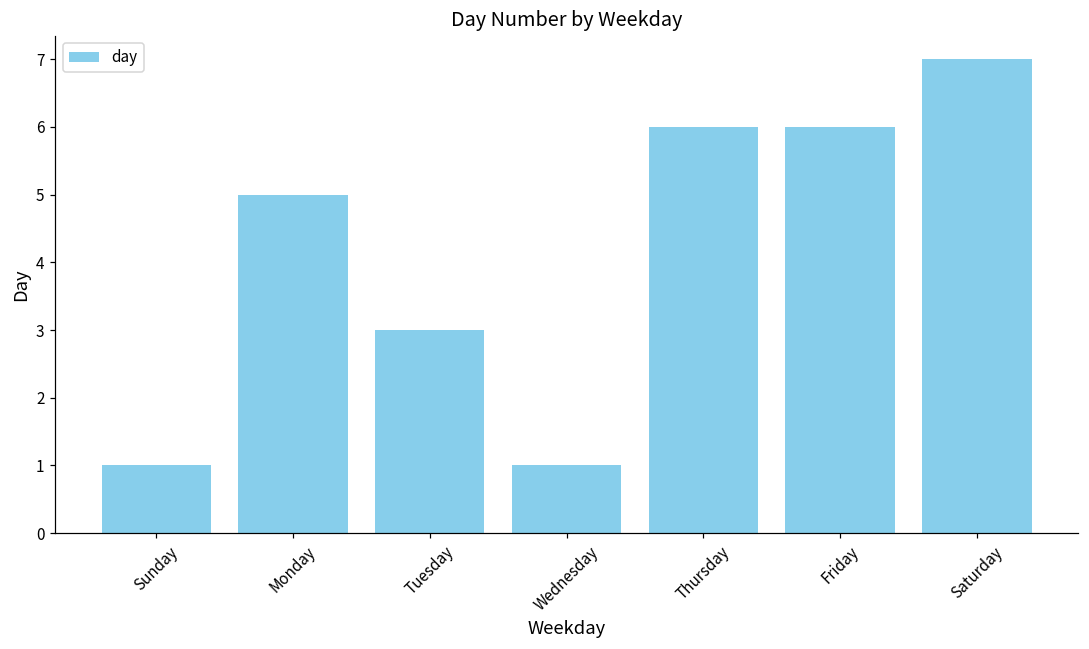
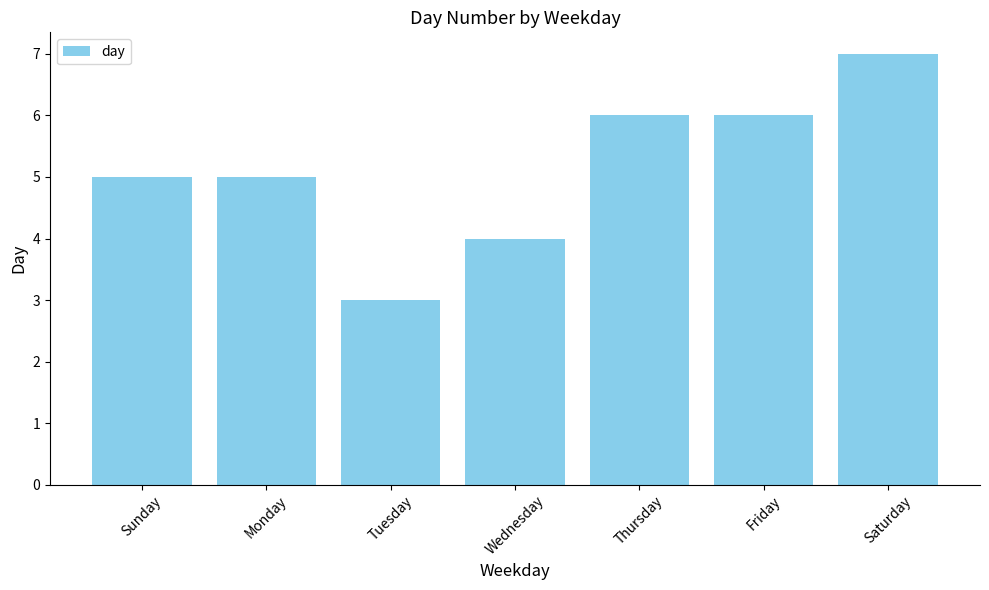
Sunday: 1 -> 5
Wednesday: 1 -> 4
